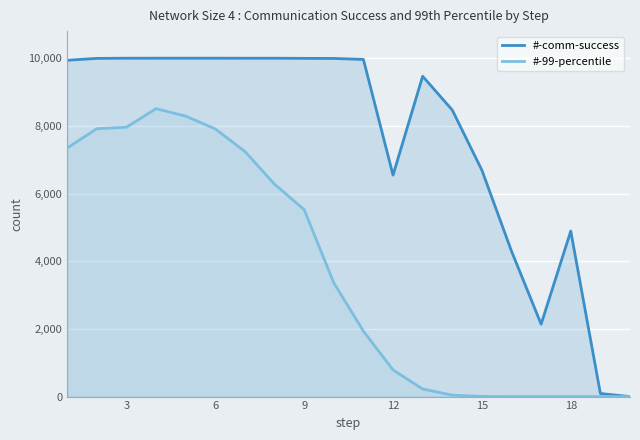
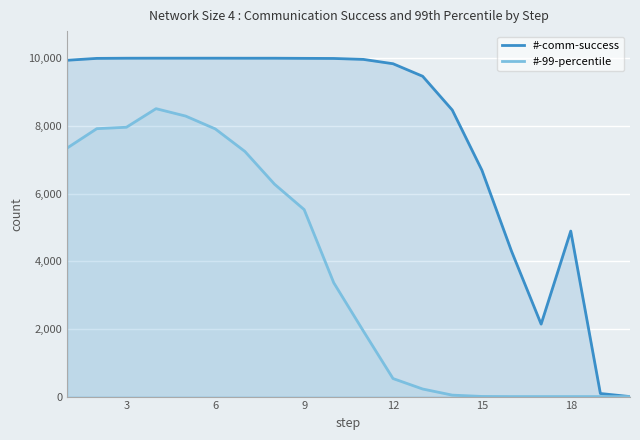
#-comm-success, 12: 6,500 -> 9,800
#-99-percentile, 12: 800 -> 500
